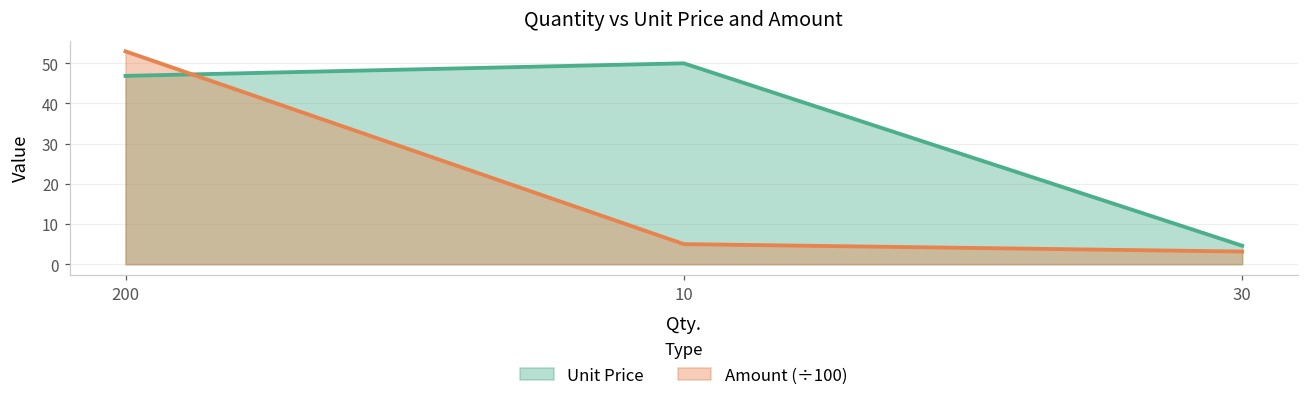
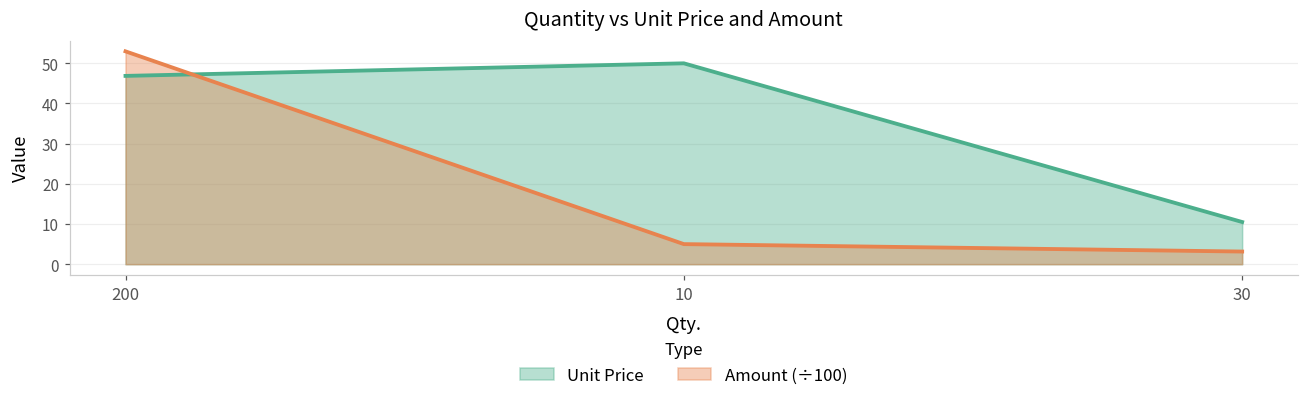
Unit Price, 30: 5 -> 11
